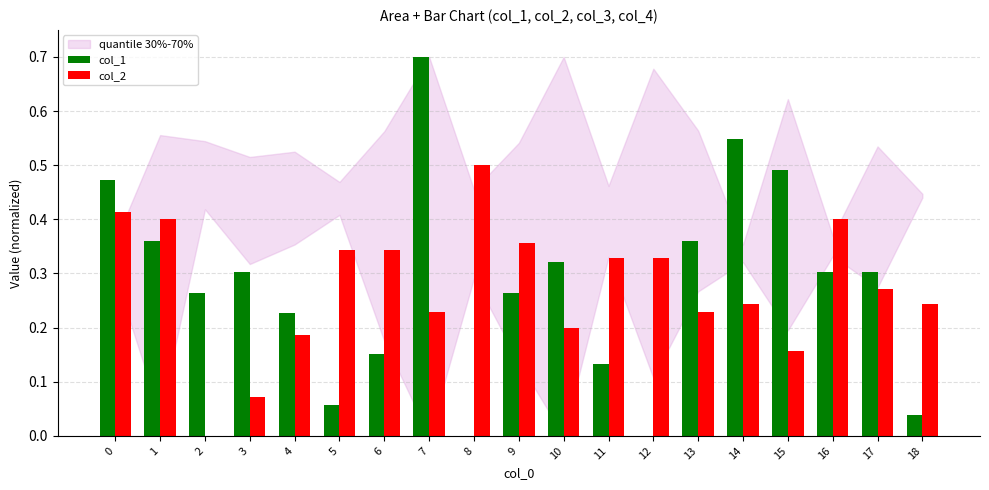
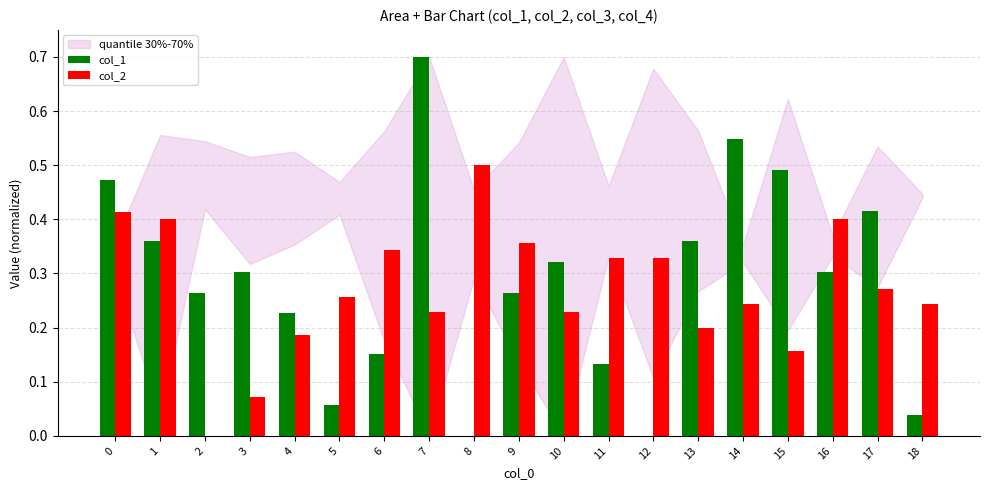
col_2, 5: 0.34 -> 0.26
col_2, 10: 0.20 -> 0.23
col_2, 13: 0.23 -> 0.20
col_1, 17: 0.30 -> 0.42
